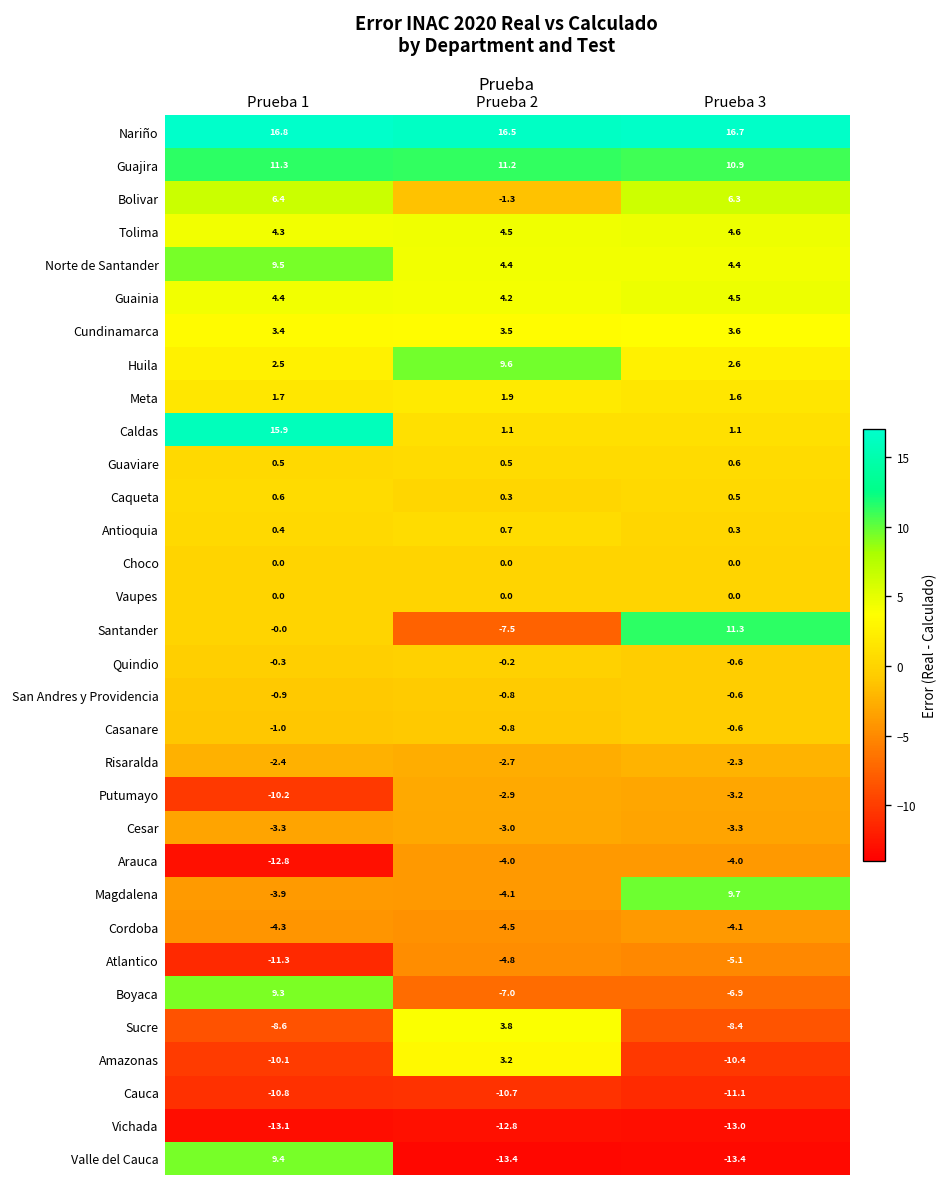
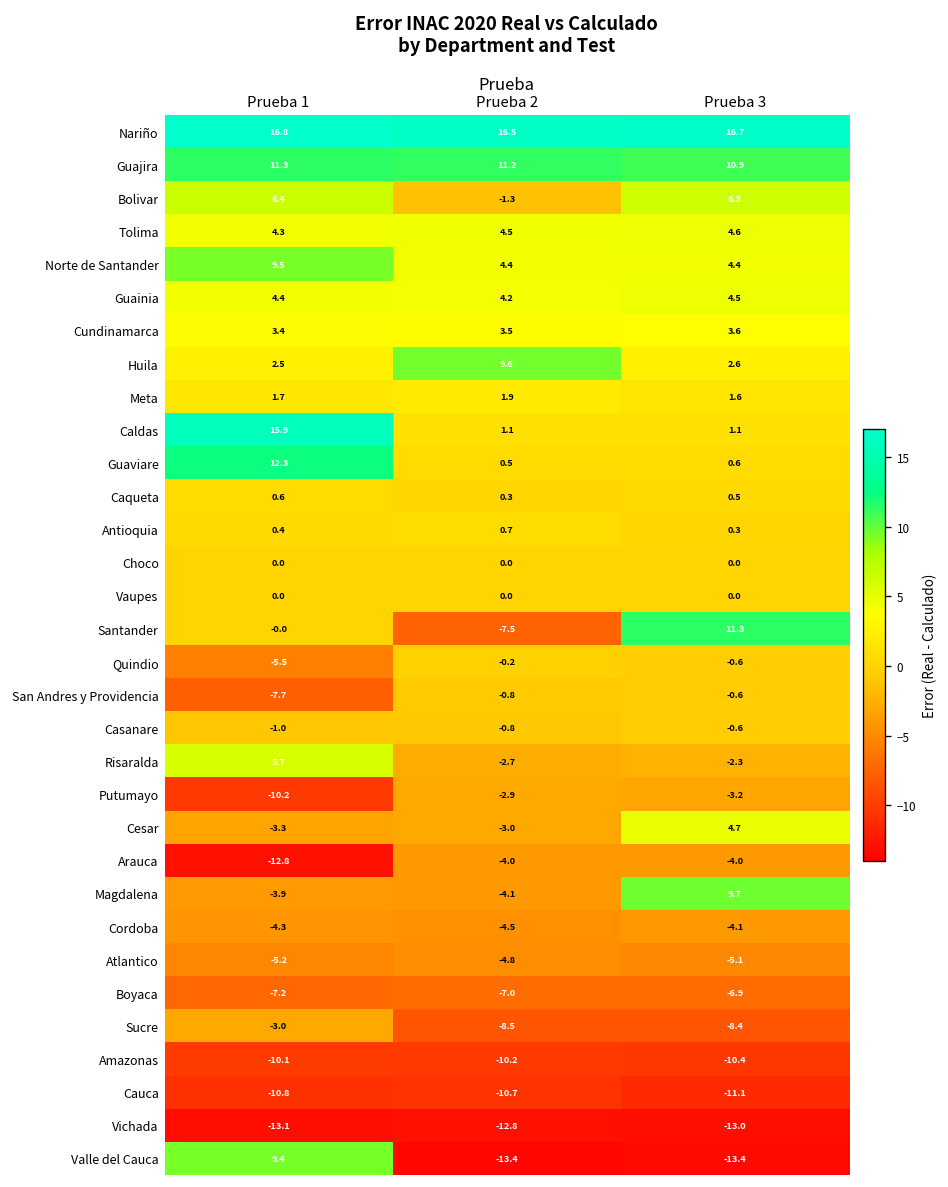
Guaviare, Prueba 1: 0.5 -> 12.3
Quindio, Prueba 1: -0.3 -> -5.5
San Andres y Providencia, Prueba 1: -0.9 -> -7.7
Risaralda, Prueba 1: -2.4 -> 5.7
Cesar, Prueba 3: -3.3 -> 4.7
Atlantico, Prueba 1: -11.3 -> -5.2
Boyaca, Prueba 1: 9.3 -> -7.2
Sucre, Prueba 1: -8.6 -> -3.0
Sucre, Prueba 2: 3.8 -> -8.5
Amazonas, Prueba 2: 3.2 -> -10.2
